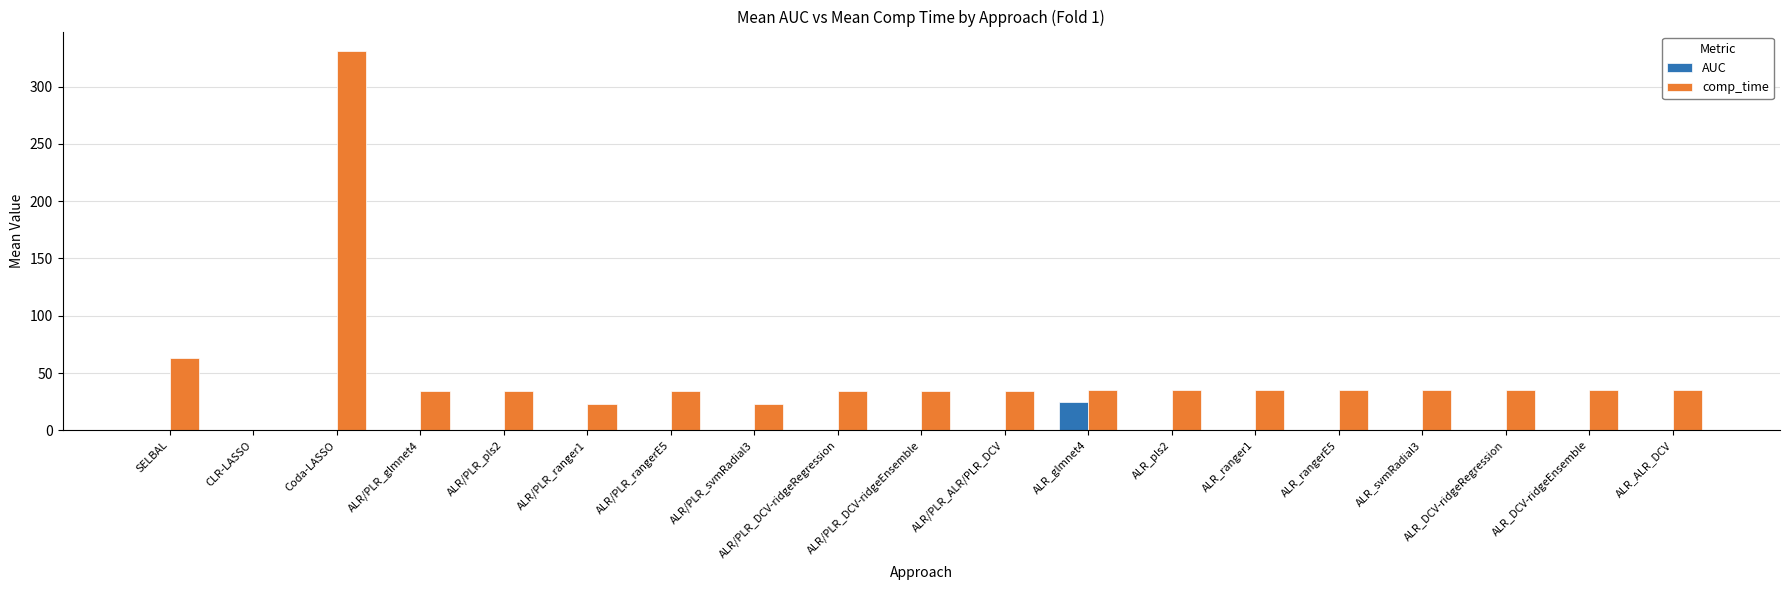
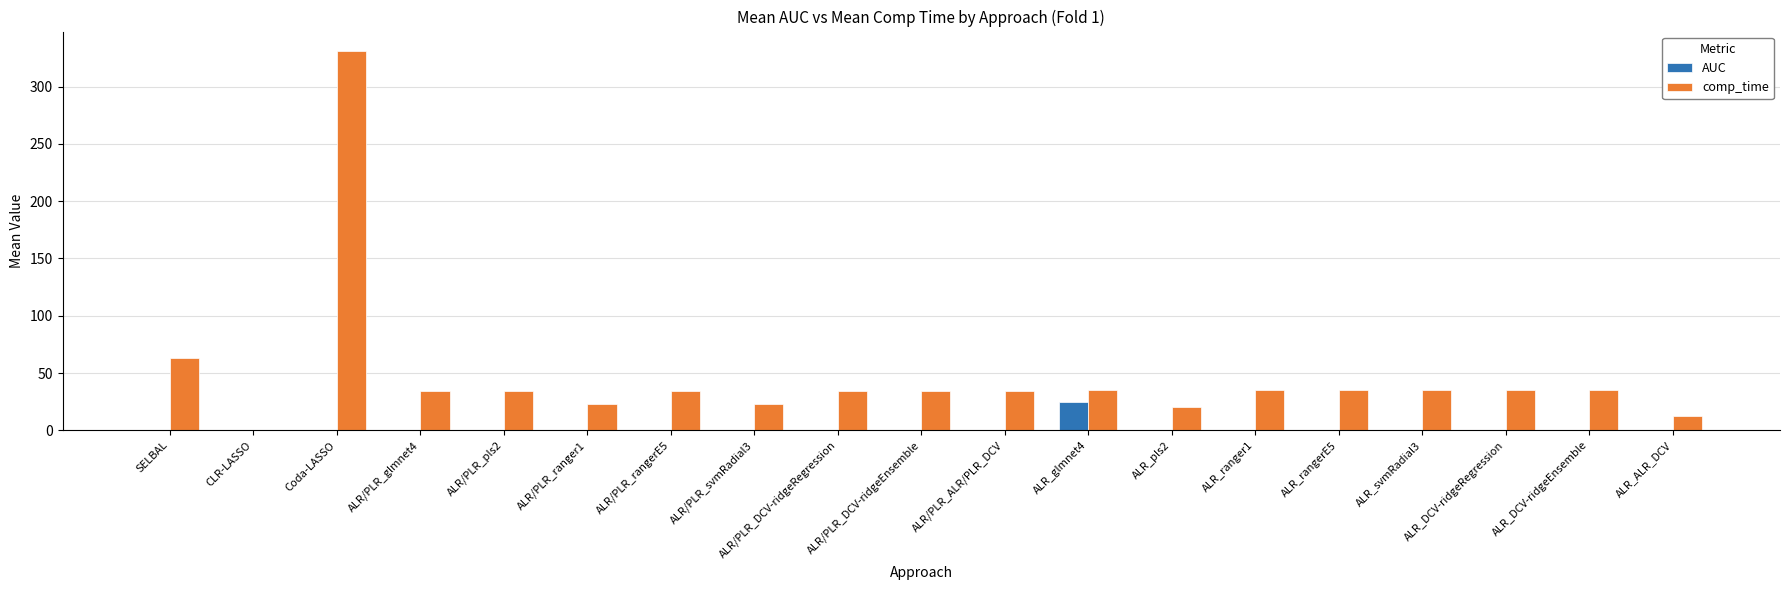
comp_time, ALR_pls2: 35 -> 20
comp_time, ALR_ALR_DCV: 35 -> 12
